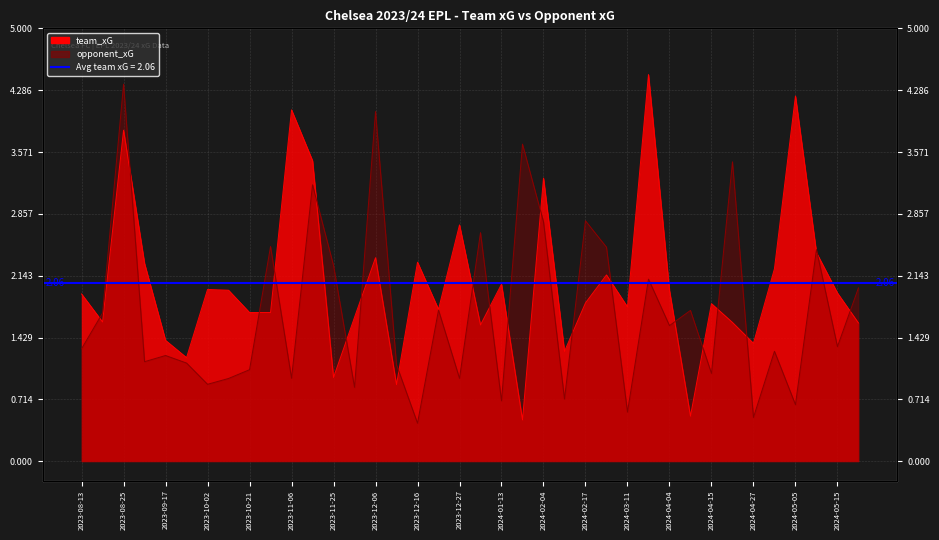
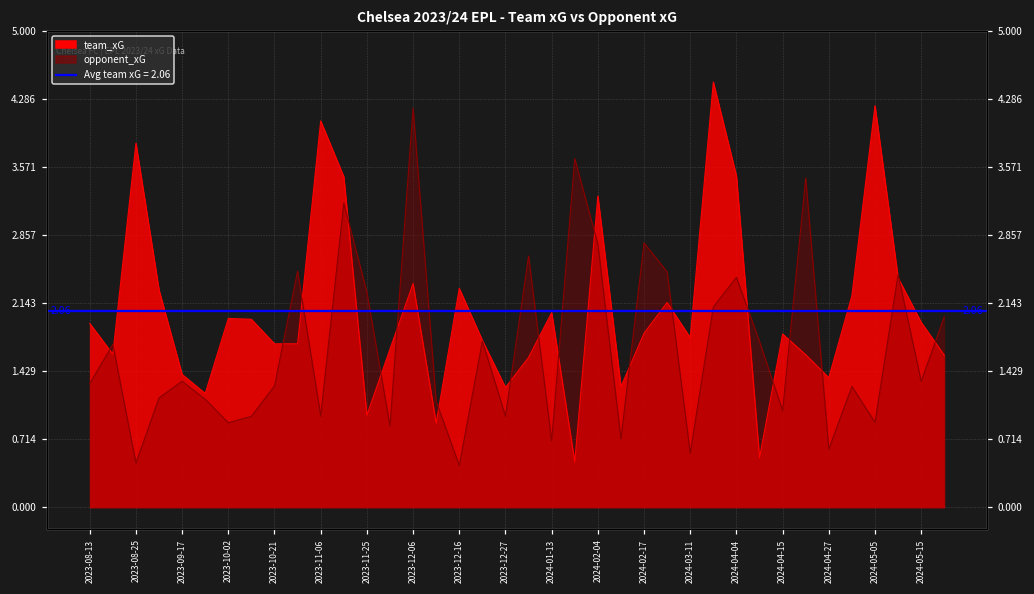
opponent_xG, 2023-08-25: 4.4 -> 0.5
opponent_xG, 2023-09-17: 1.2 -> 1.3
opponent_xG, 2023-10-21: 1.1 -> 1.3
opponent_xG, 2023-12-06: 4.0 -> 4.2
team_xG, 2023-12-27: 2.7 -> 1.3
team_xG, 2024-04-04: 2.0 -> 3.5
opponent_xG, 2024-04-04: 1.6 -> 2.4
opponent_xG, 2024-04-27: 0.5 -> 0.6
opponent_xG, 2024-05-05: 0.7 -> 0.9
